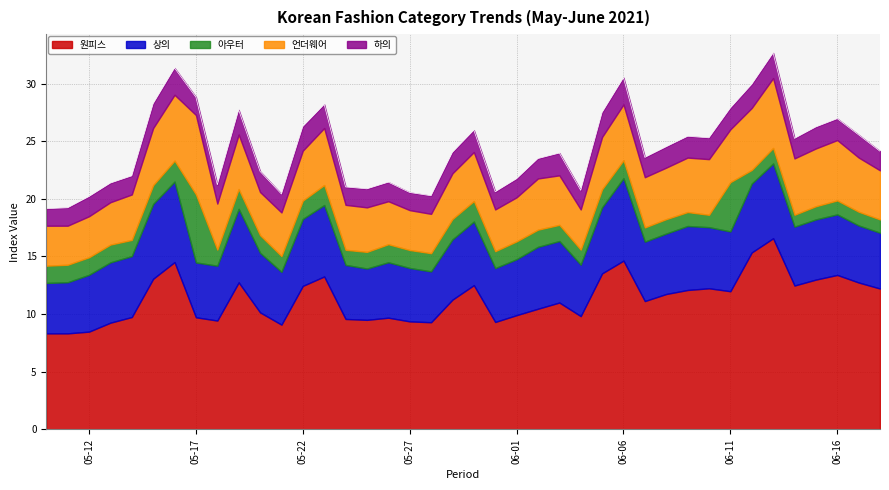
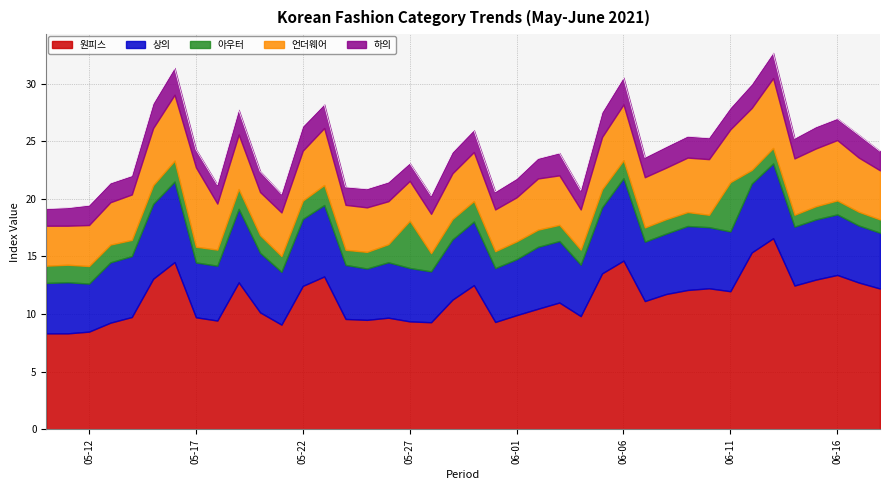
상의, 05-12: 4.9 -> 4.2
아우터, 05-17: 5.9 -> 1.4
아우터, 05-27: 1.6 -> 4.1
